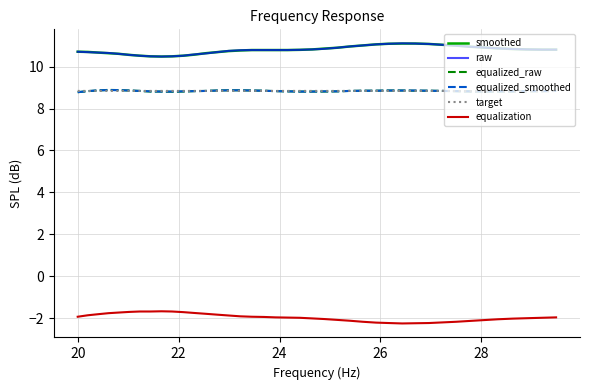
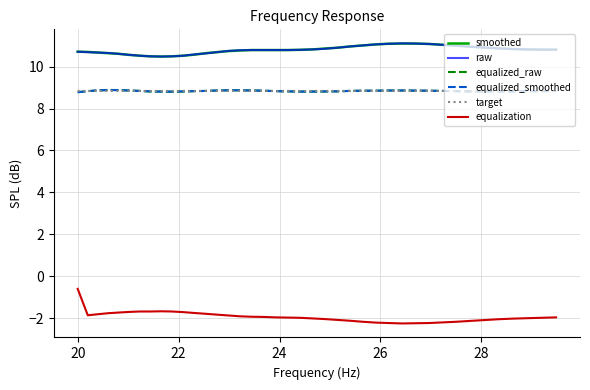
equalization, 20: -1.9 -> -0.6
